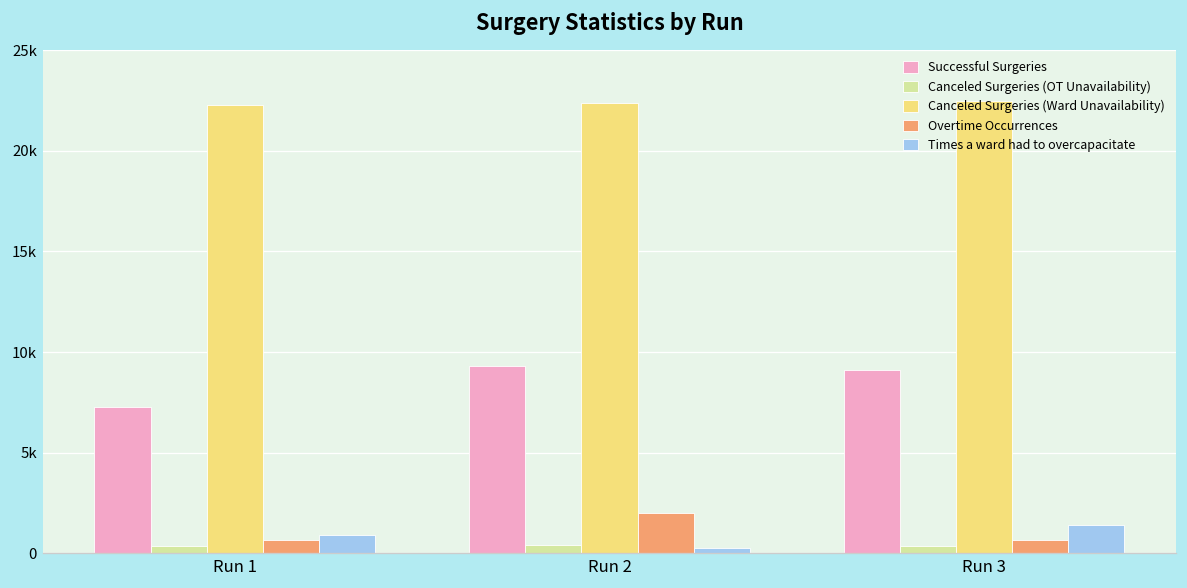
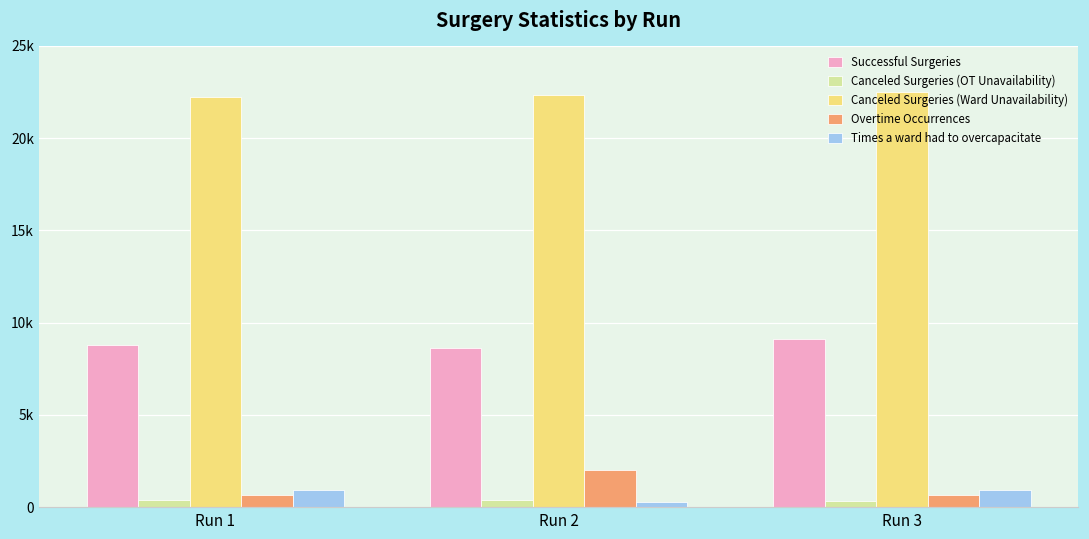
Successful Surgeries, Run 1: 7300 -> 8800
Successful Surgeries, Run 2: 9300 -> 8700
Times a ward had to overcapacitate, Run 3: 1400 -> 900
